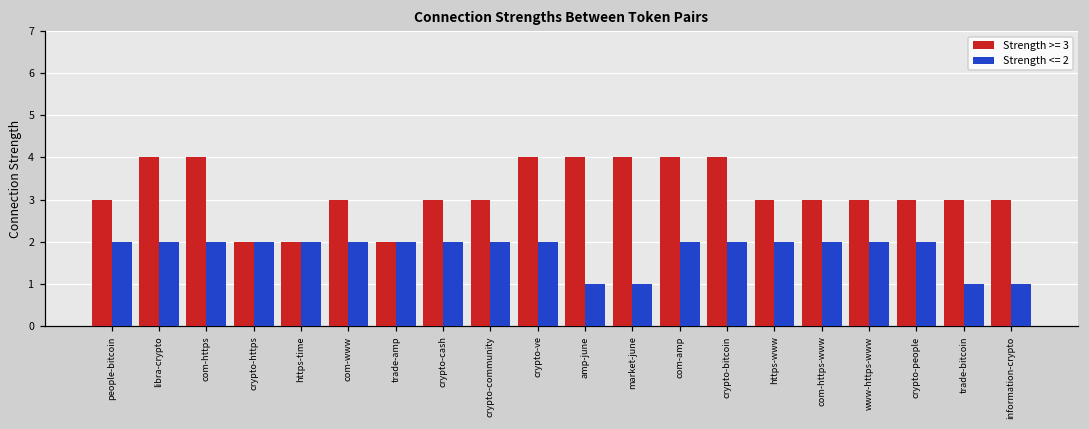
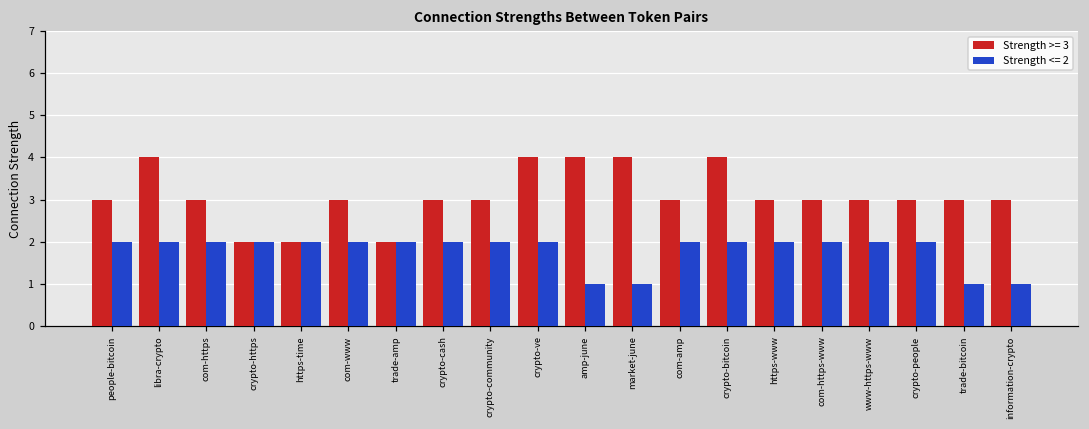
Strength >= 3, com-https: 4 -> 3
Strength >= 3, com-amp: 4 -> 3
